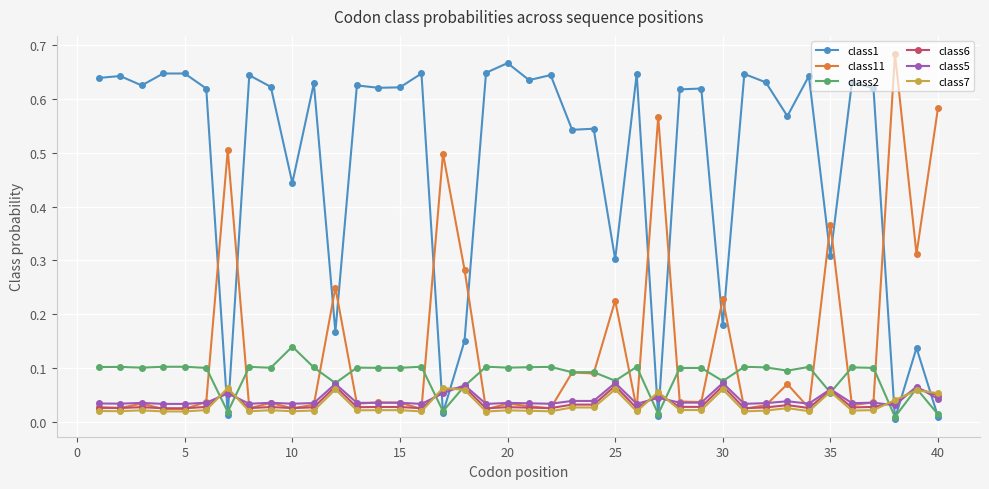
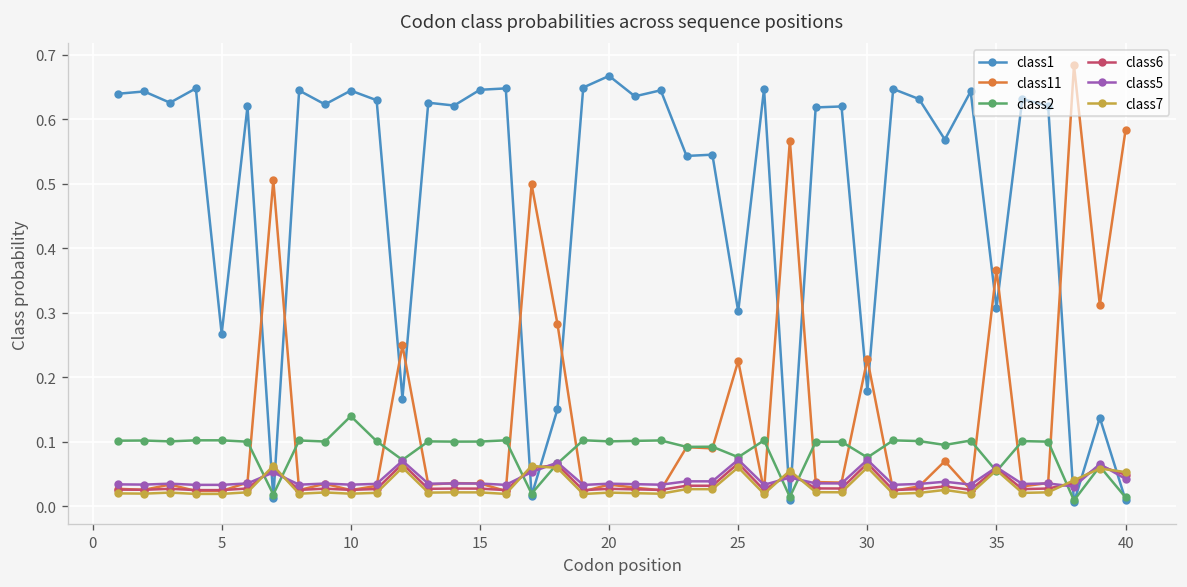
class1, 5: 0.65 -> 0.27
class1, 10: 0.44 -> 0.64
class1, 15: 0.62 -> 0.65
